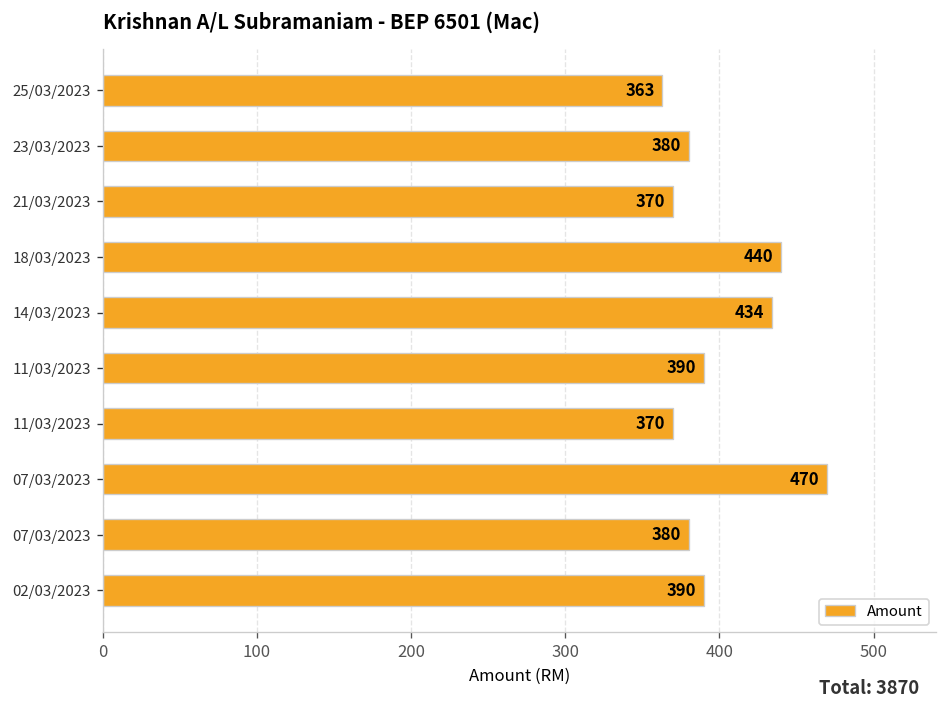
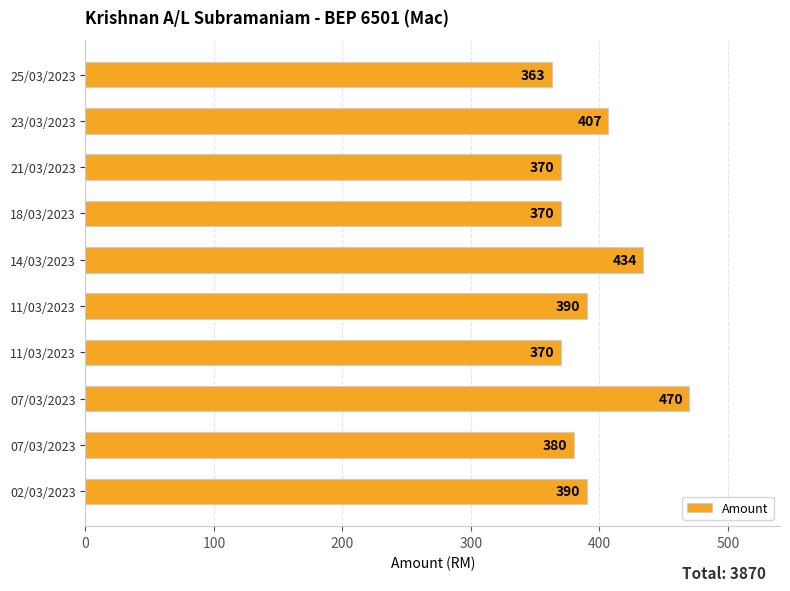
23/03/2023: 380 -> 407
18/03/2023: 440 -> 370
